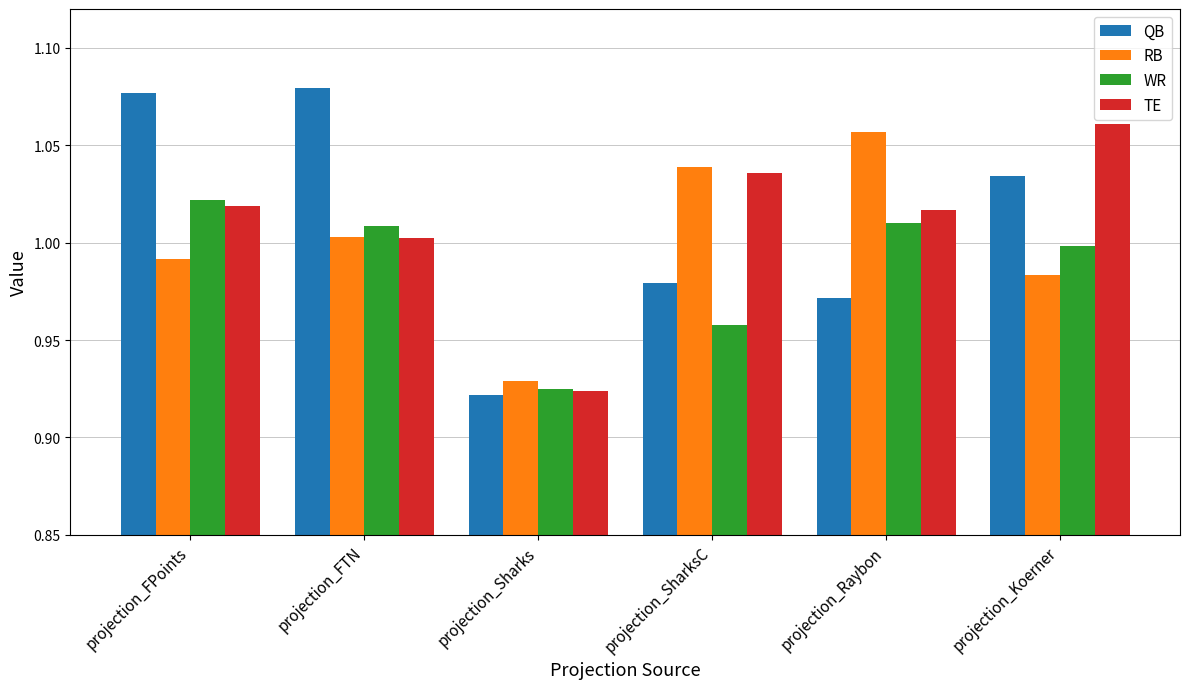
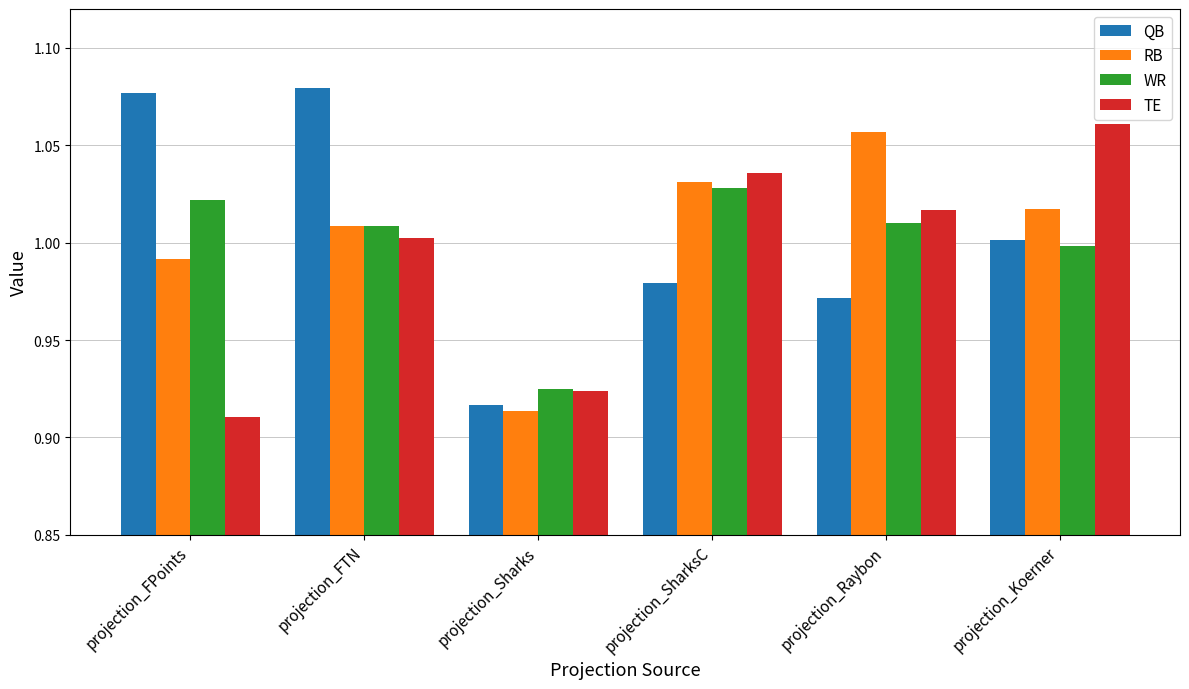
TE, projection_FPoints: 1.019 -> 0.910
RB, projection_FTN: 1.003 -> 1.009
QB, projection_Sharks: 0.922 -> 0.917
RB, projection_Sharks: 0.929 -> 0.913
RB, projection_SharksC: 1.039 -> 1.031
WR, projection_SharksC: 0.957 -> 1.028
QB, projection_Koerner: 1.034 -> 1.001
RB, projection_Koerner: 0.983 -> 1.017
